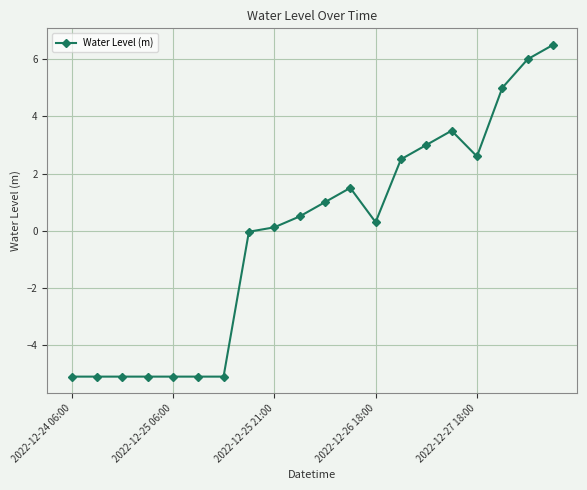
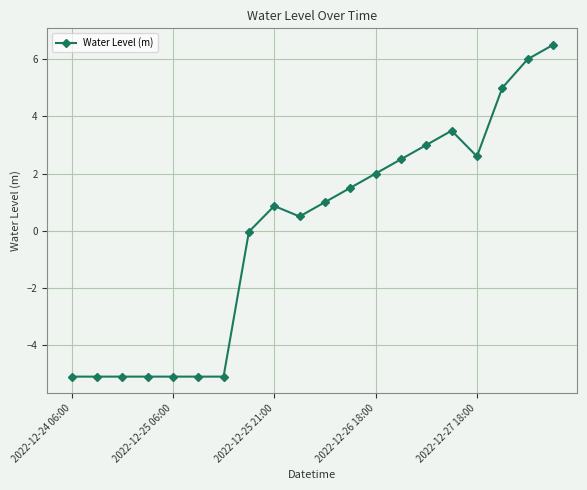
2022-12-25 21:00: 0.1 -> 0.9
2022-12-26 18:00: 0.3 -> 2.0
